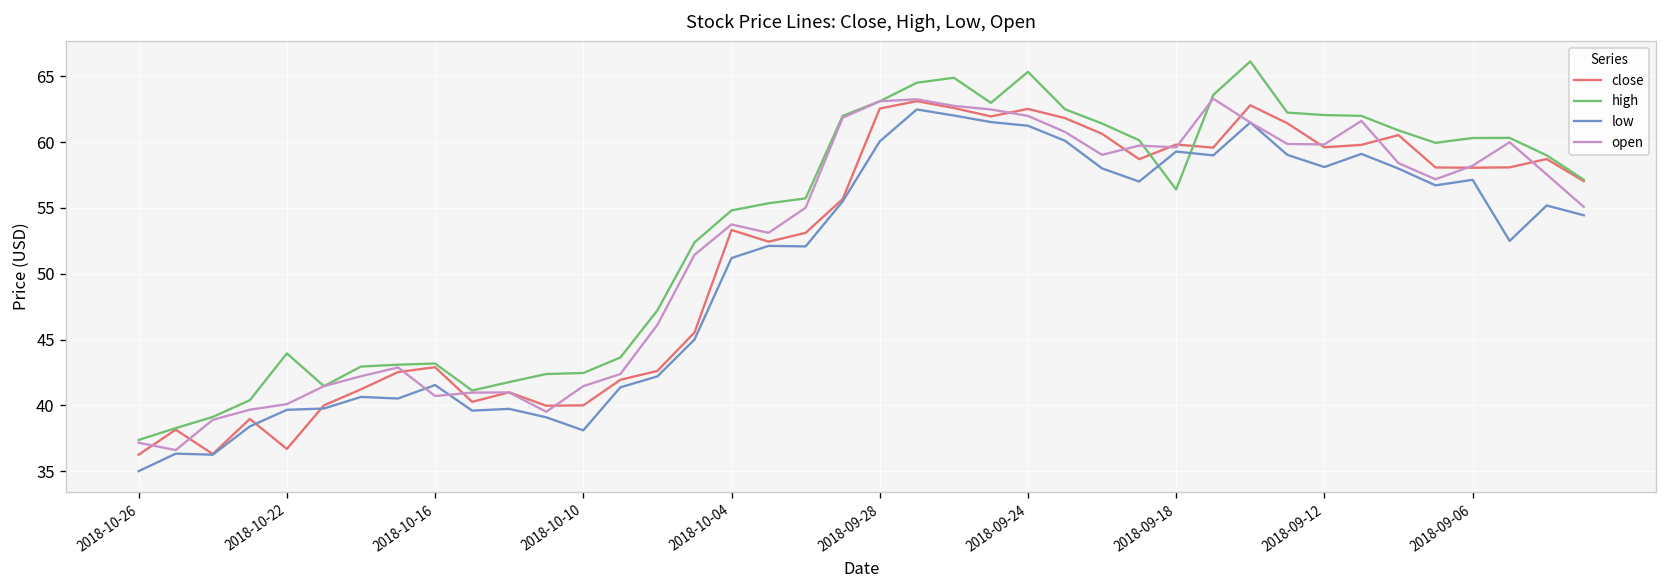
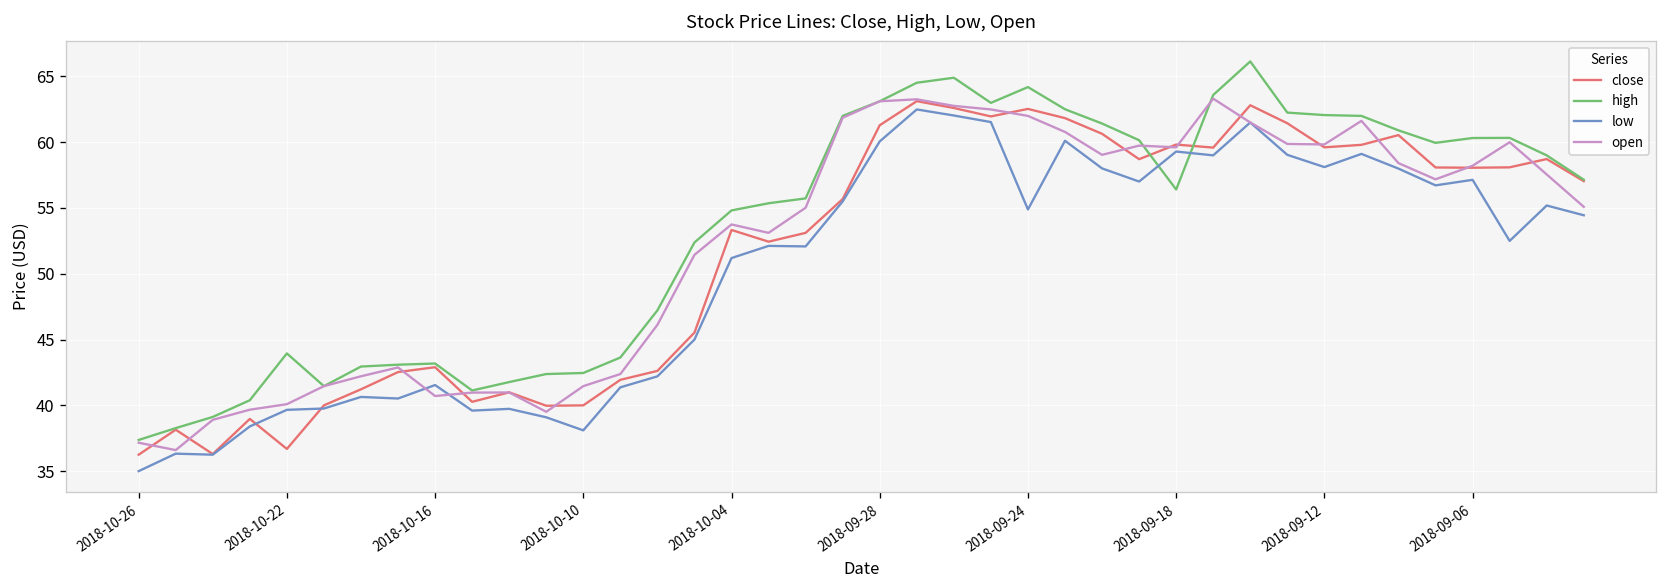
close, 2018-09-28: 62.6 -> 61.3
high, 2018-09-24: 65.3 -> 64.2
low, 2018-09-24: 61.3 -> 54.9
